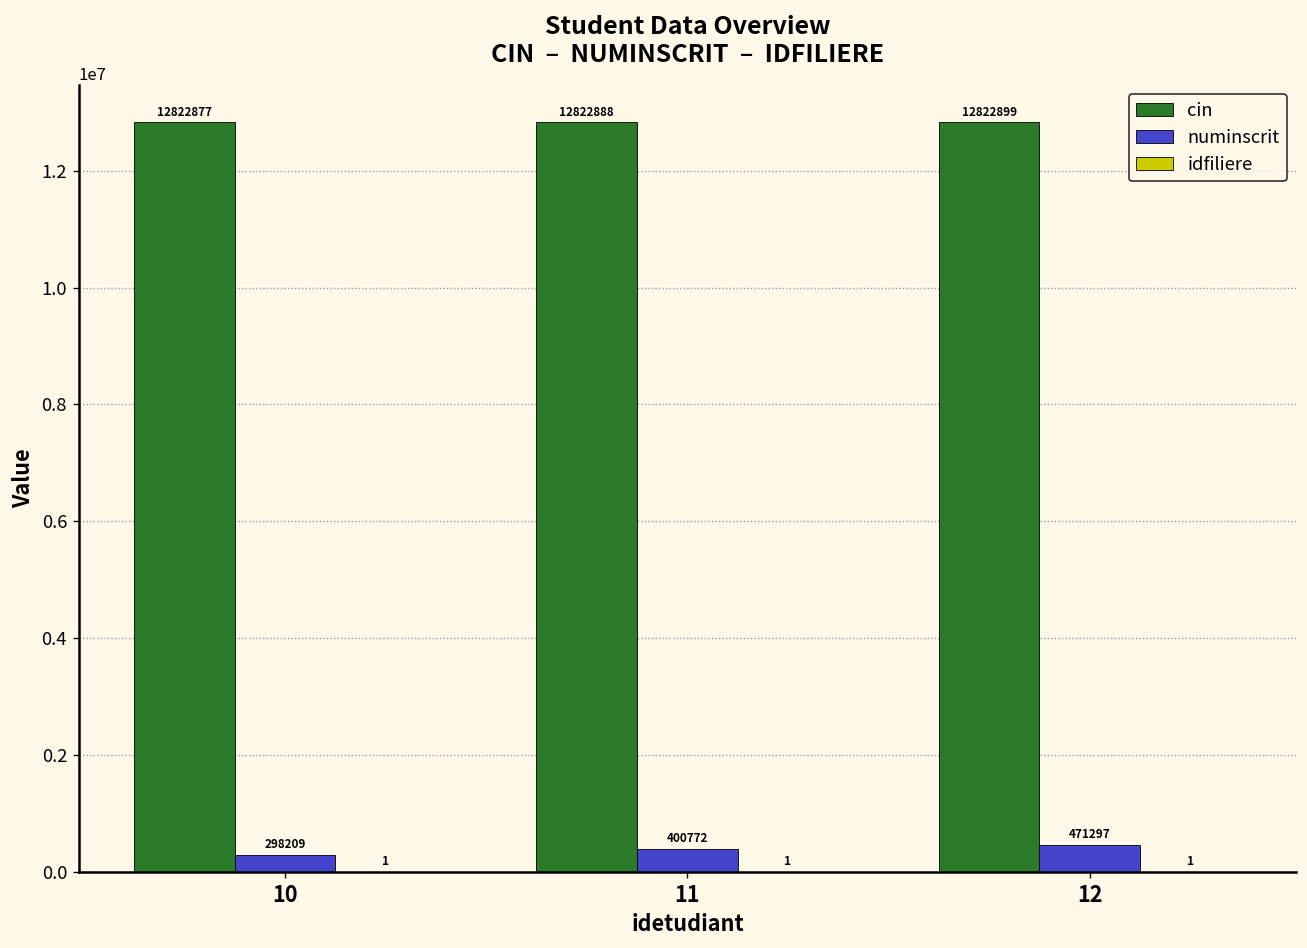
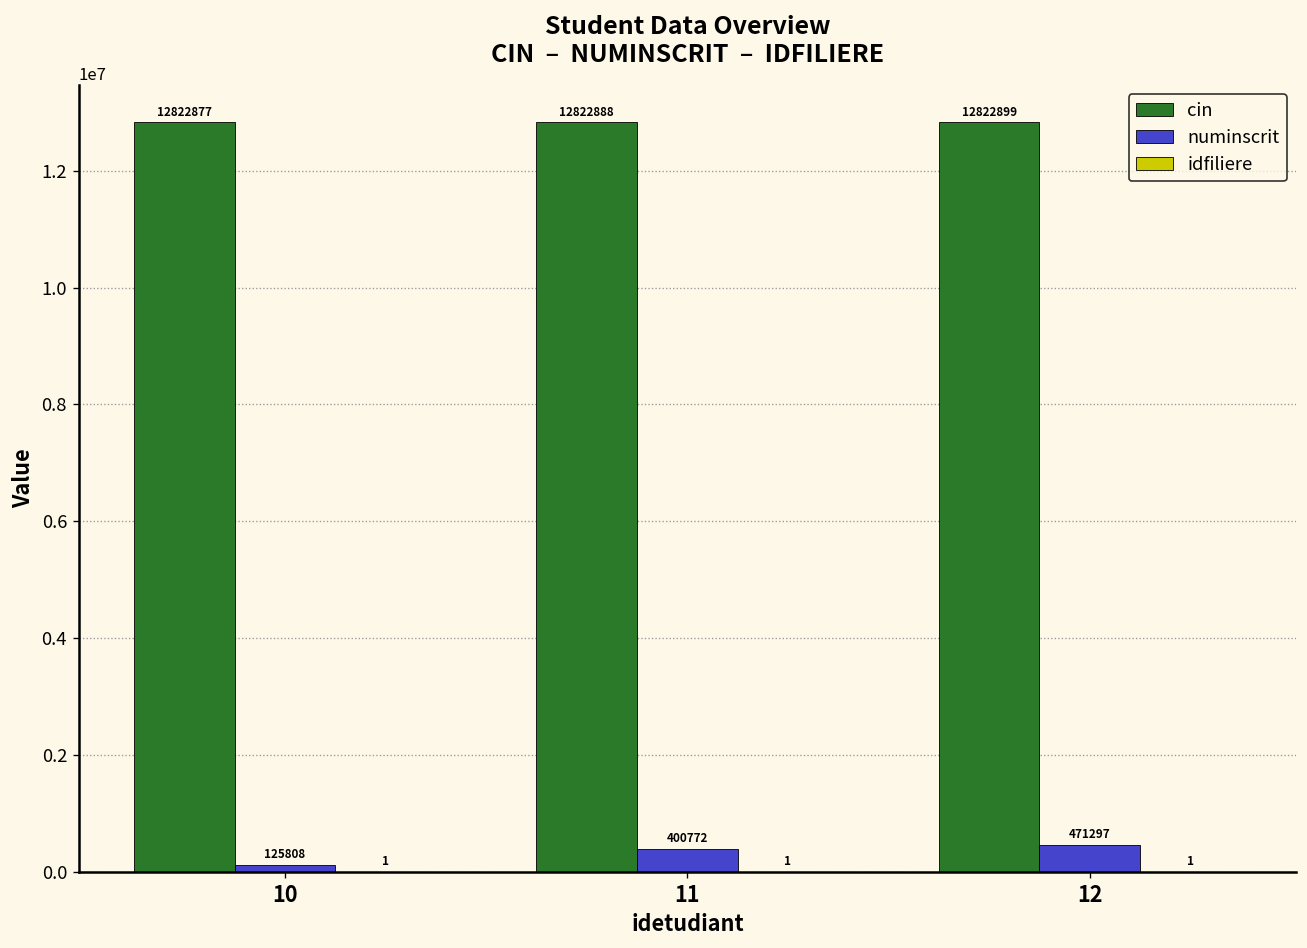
numinscrit, 10: 298209 -> 125808
